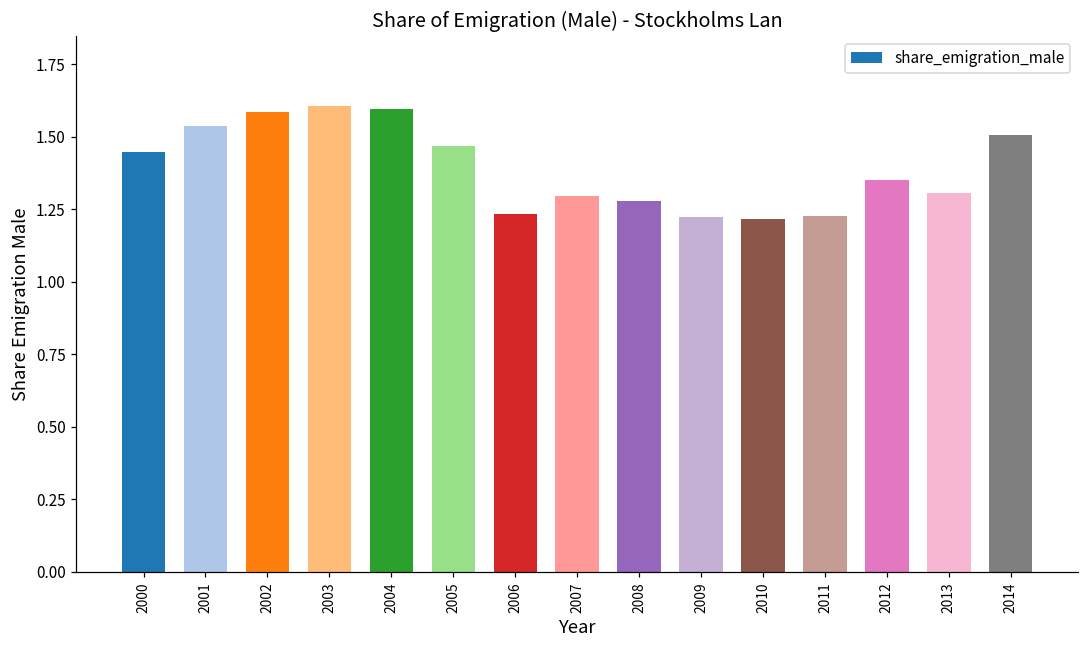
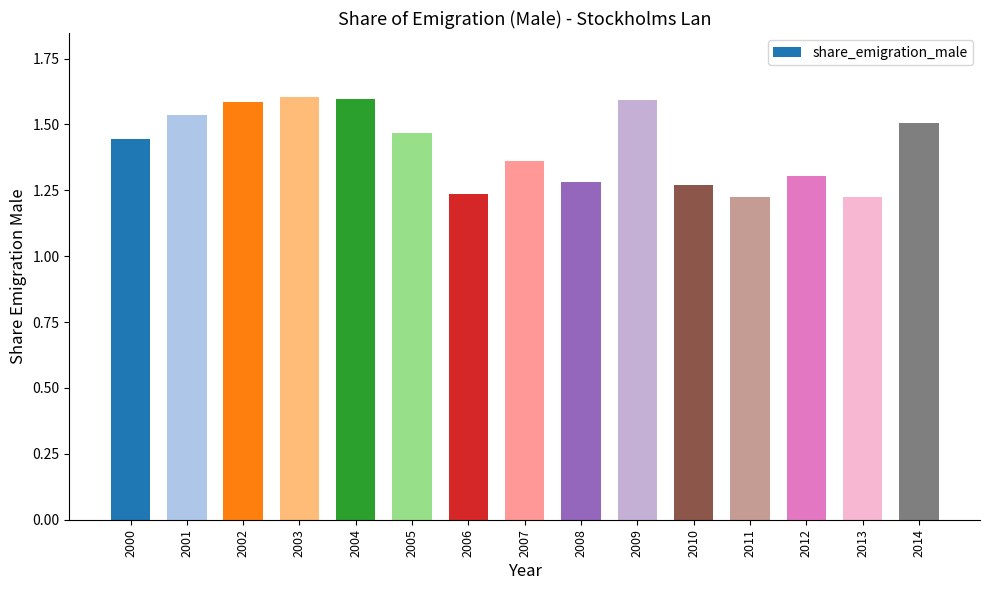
2007: 1.30 -> 1.36
2009: 1.22 -> 1.59
2010: 1.22 -> 1.27
2012: 1.35 -> 1.30
2013: 1.31 -> 1.22
